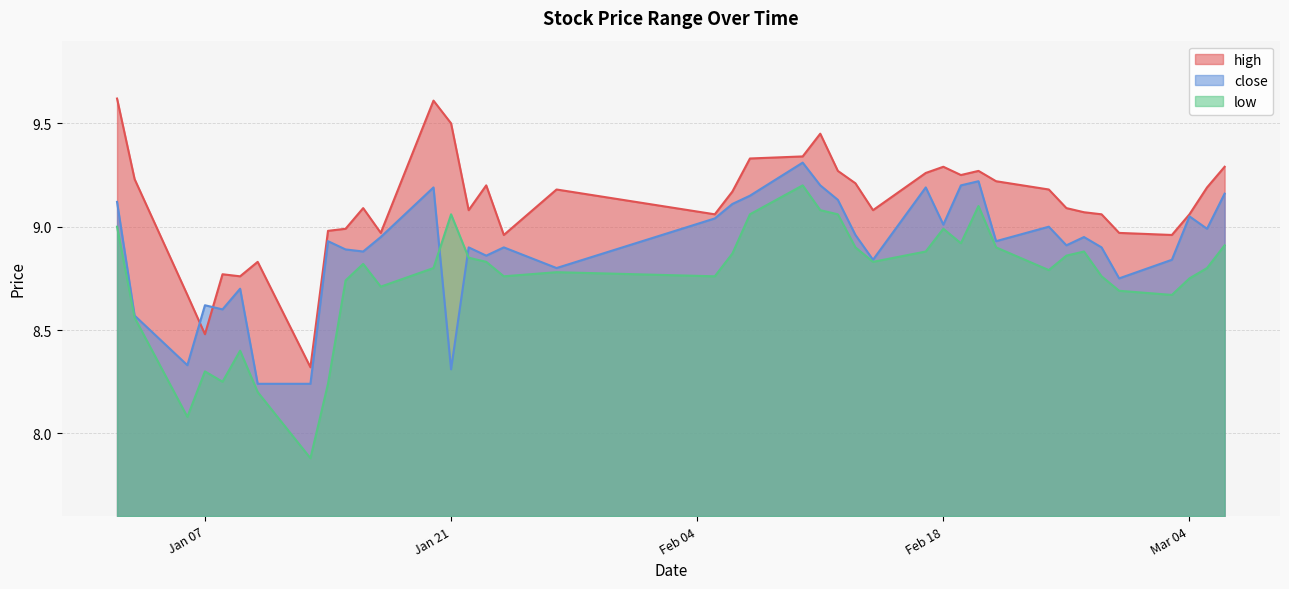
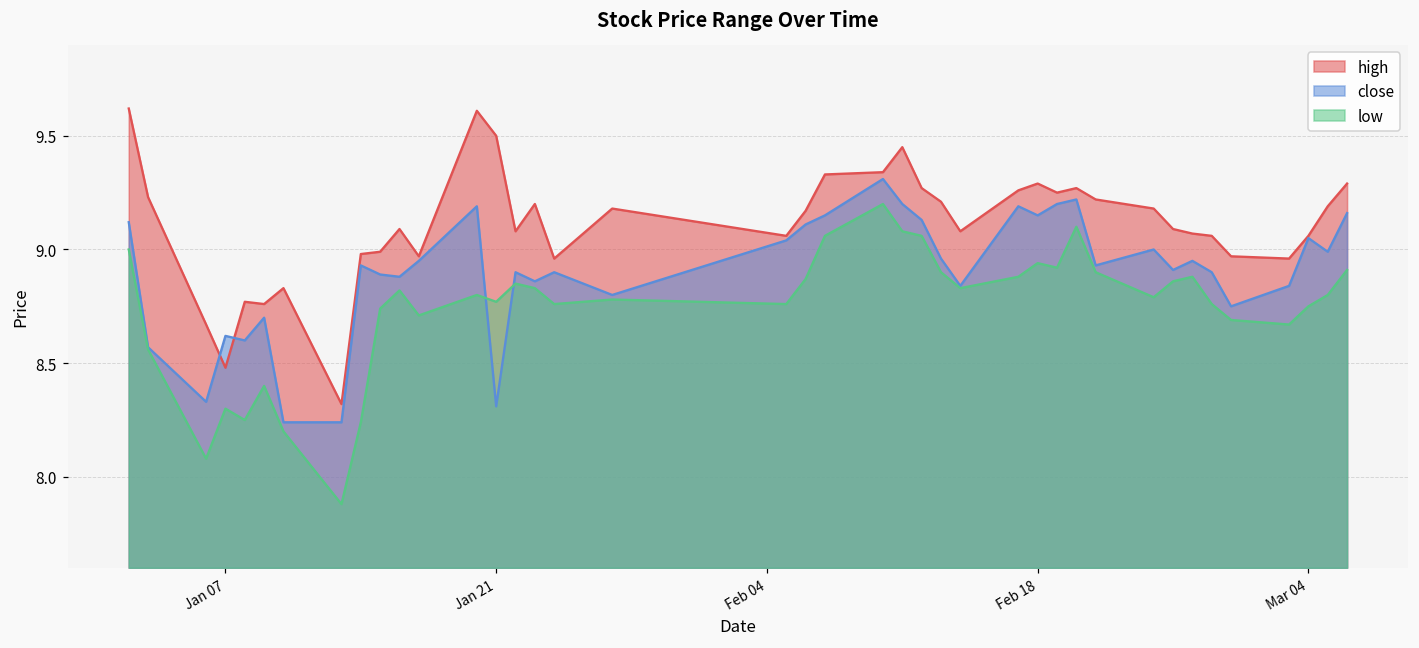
low, Jan 21: 9.06 -> 8.77
close, Feb 18: 9.01 -> 9.15
low, Feb 18: 8.99 -> 8.94
